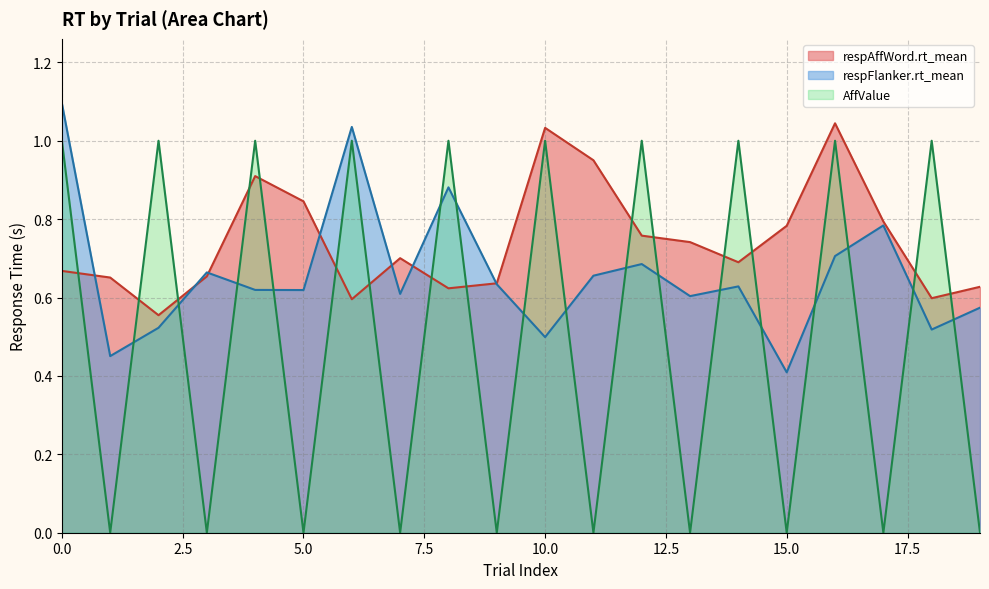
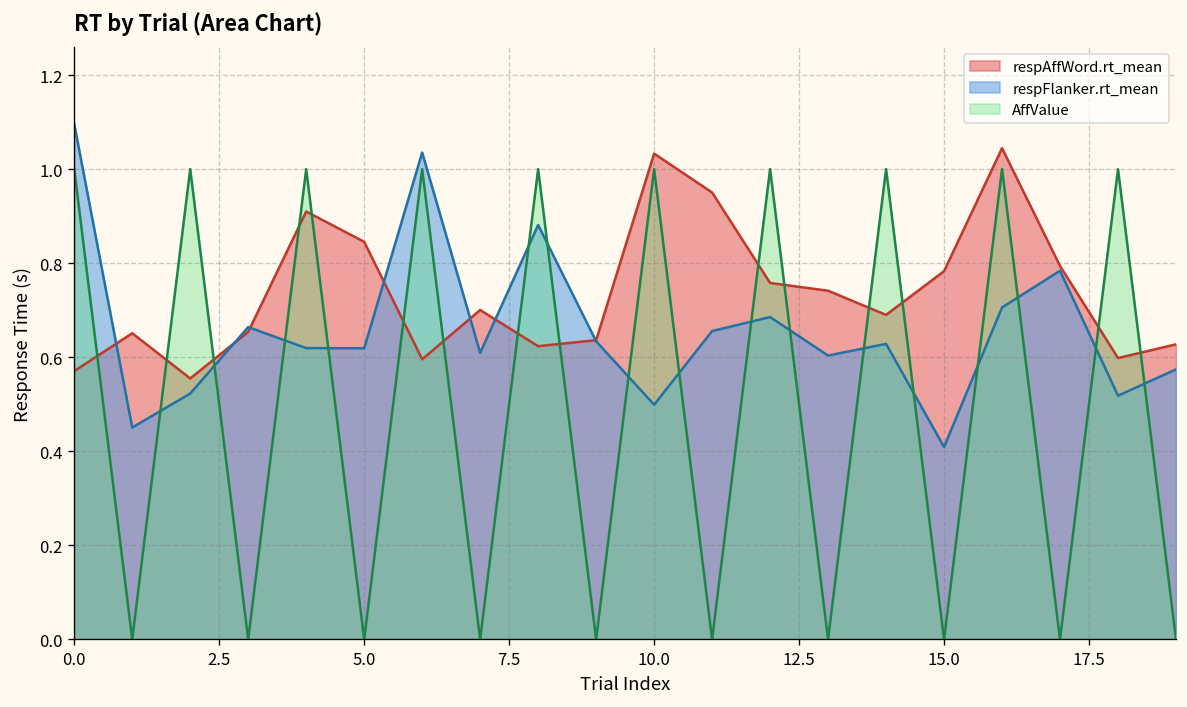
respAffWord.rt_mean, 0.0: 0.67 -> 0.57
